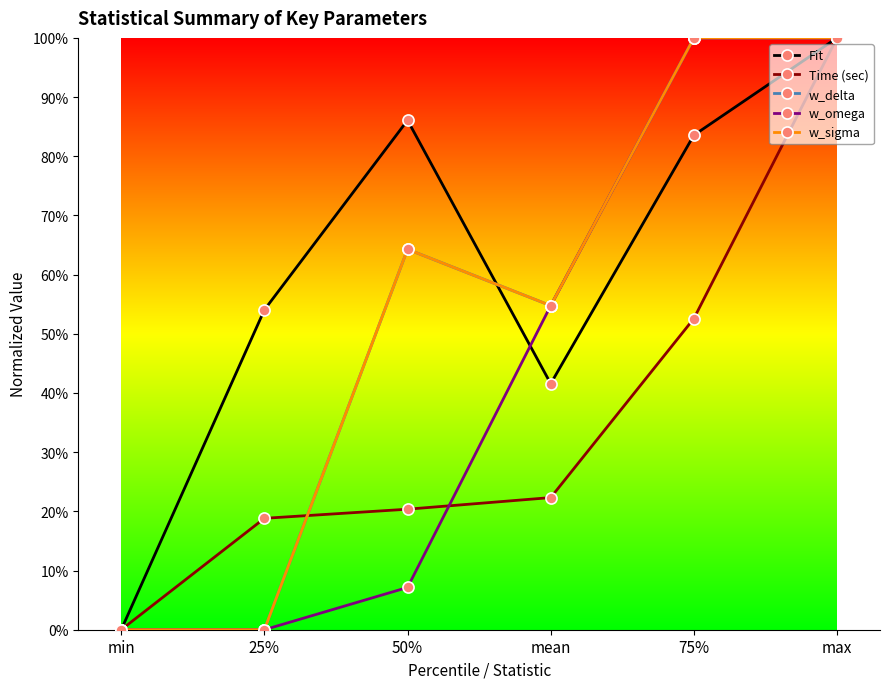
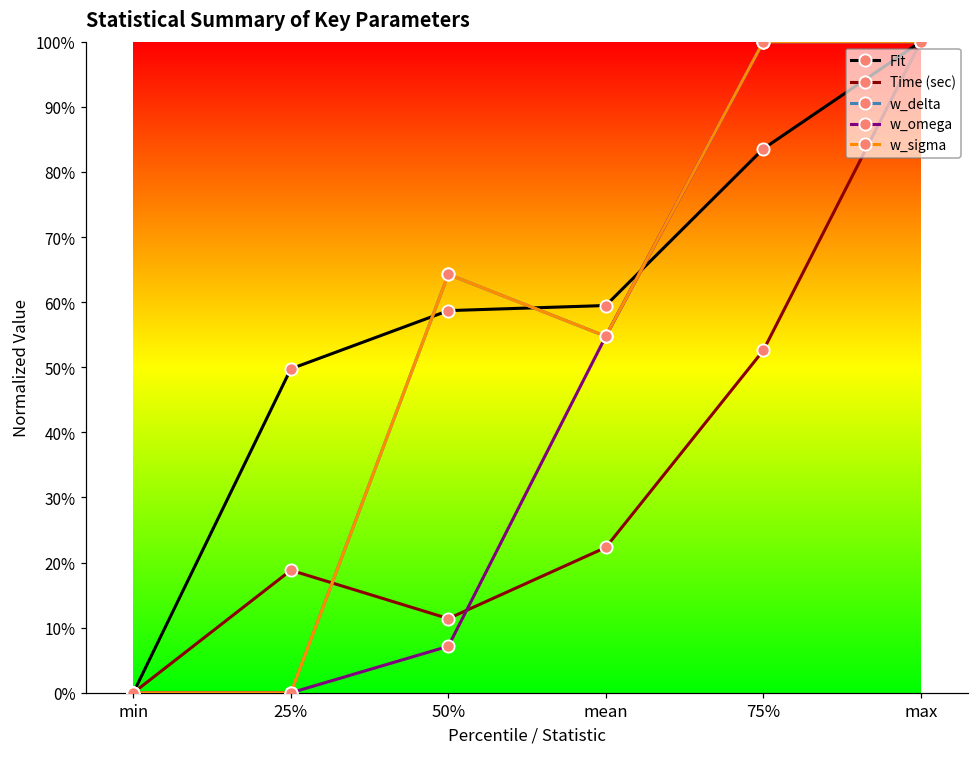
Fit, 25%: 54% -> 50%
Fit, 50%: 86% -> 59%
Time (sec), 50%: 20% -> 11%
Fit, mean: 42% -> 59%
